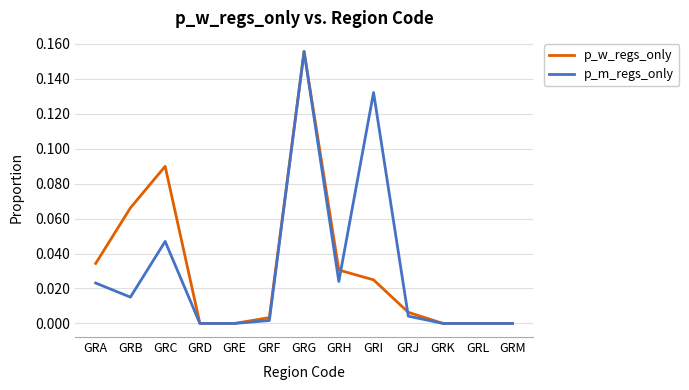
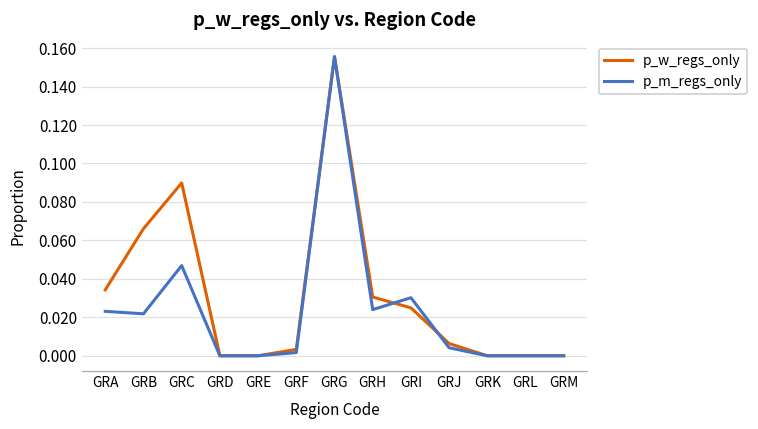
p_m_regs_only, GRB: 0.015 -> 0.022
p_m_regs_only, GRI: 0.132 -> 0.030
